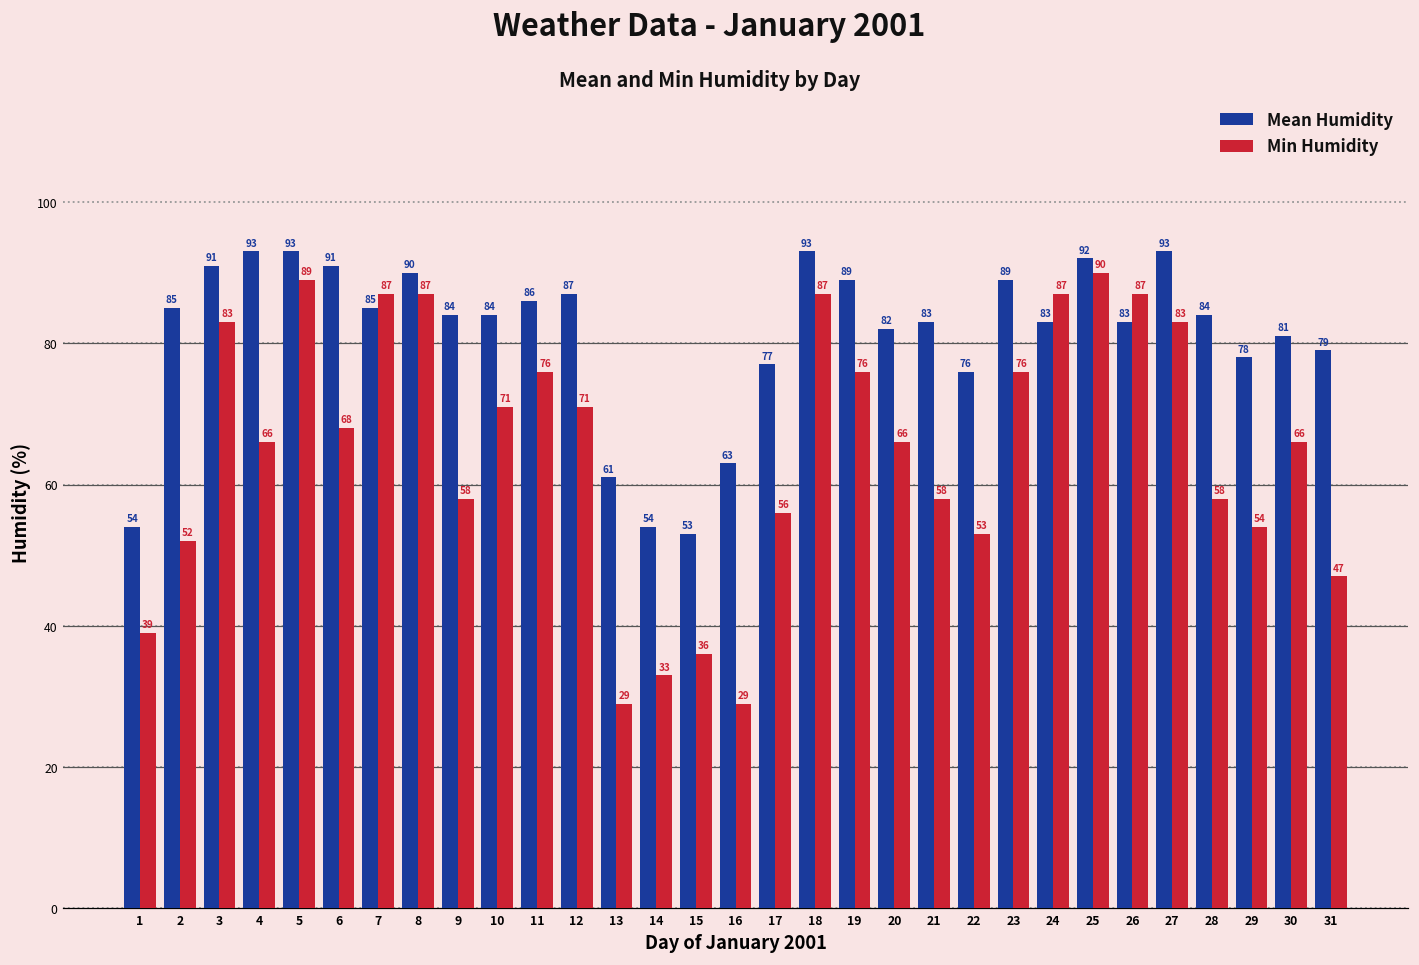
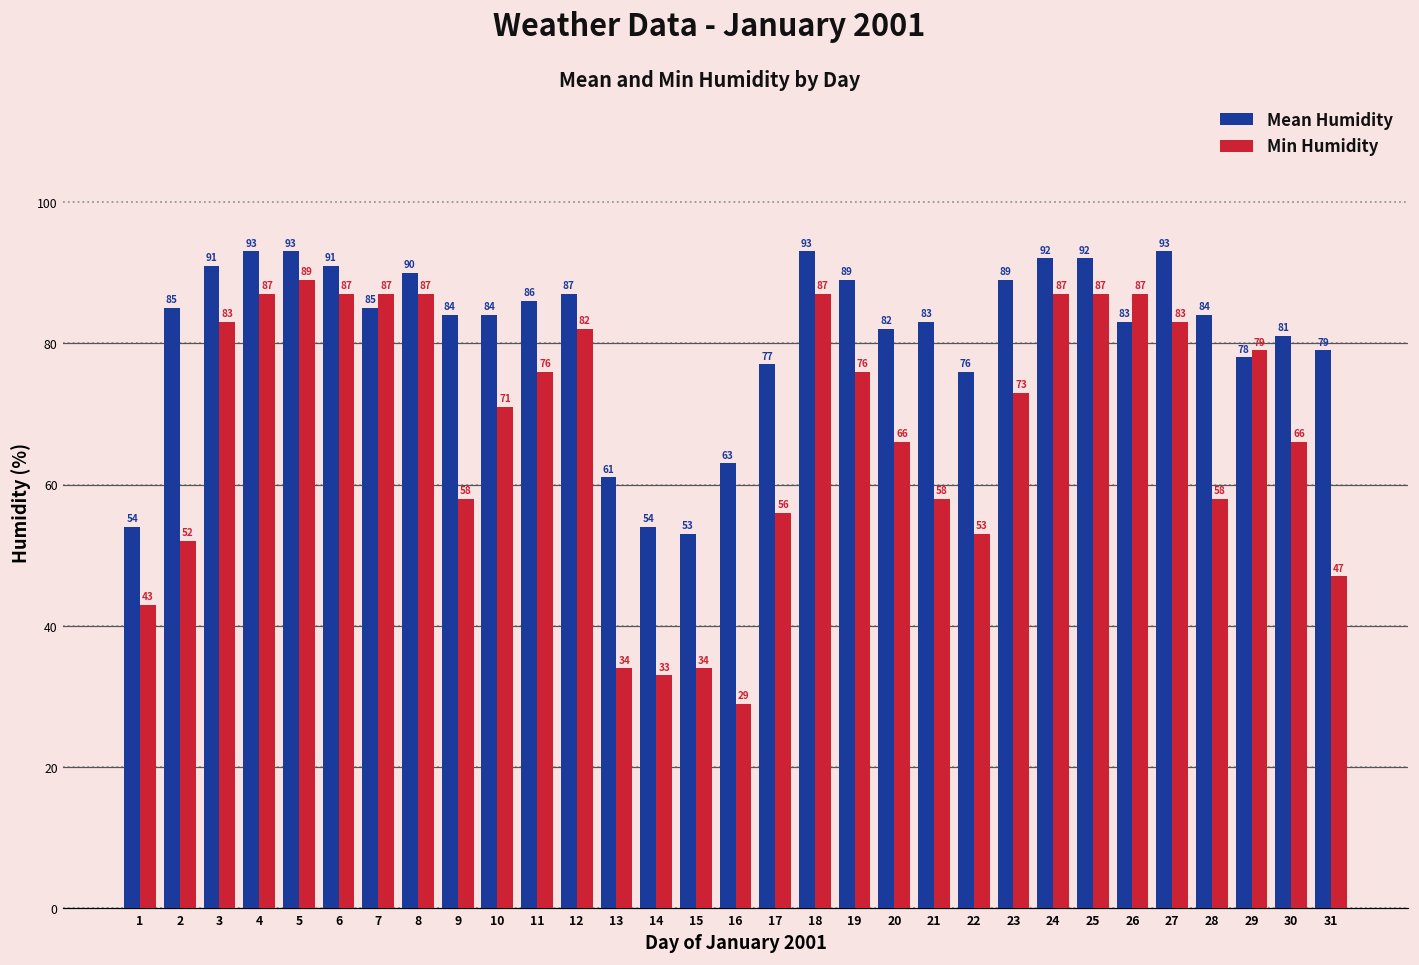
Min Humidity, 1: 39 -> 43
Min Humidity, 4: 66 -> 87
Min Humidity, 6: 68 -> 87
Min Humidity, 12: 71 -> 82
Min Humidity, 13: 29 -> 34
Min Humidity, 15: 36 -> 34
Min Humidity, 23: 76 -> 73
Mean Humidity, 24: 83 -> 92
Min Humidity, 25: 90 -> 87
Min Humidity, 29: 54 -> 79
